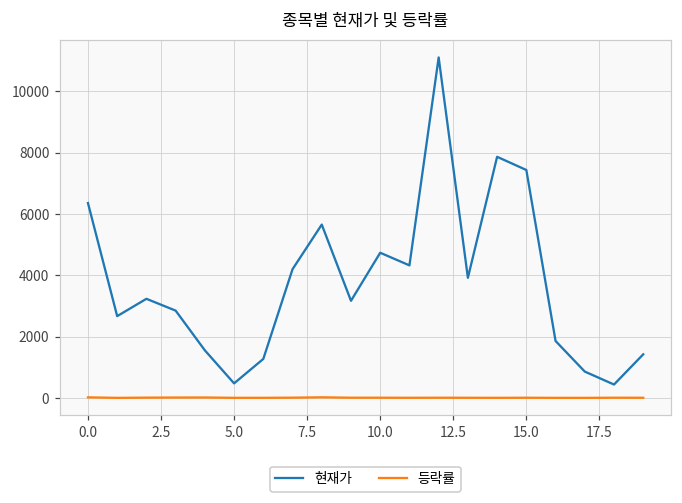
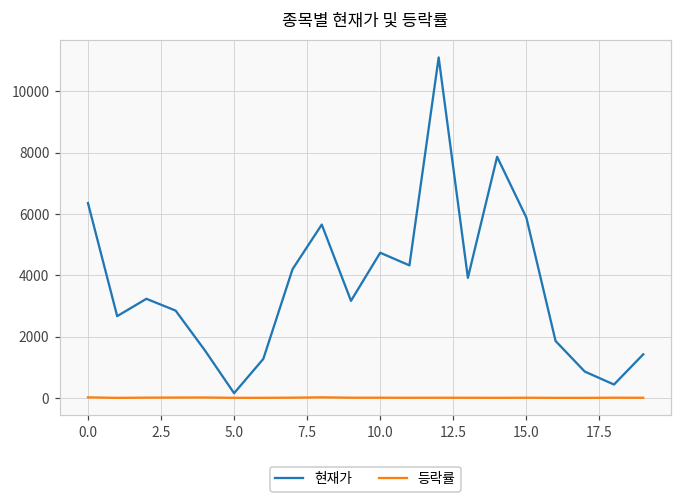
현재가, 5.0: 500 -> 200
현재가, 15.0: 7400 -> 5900
